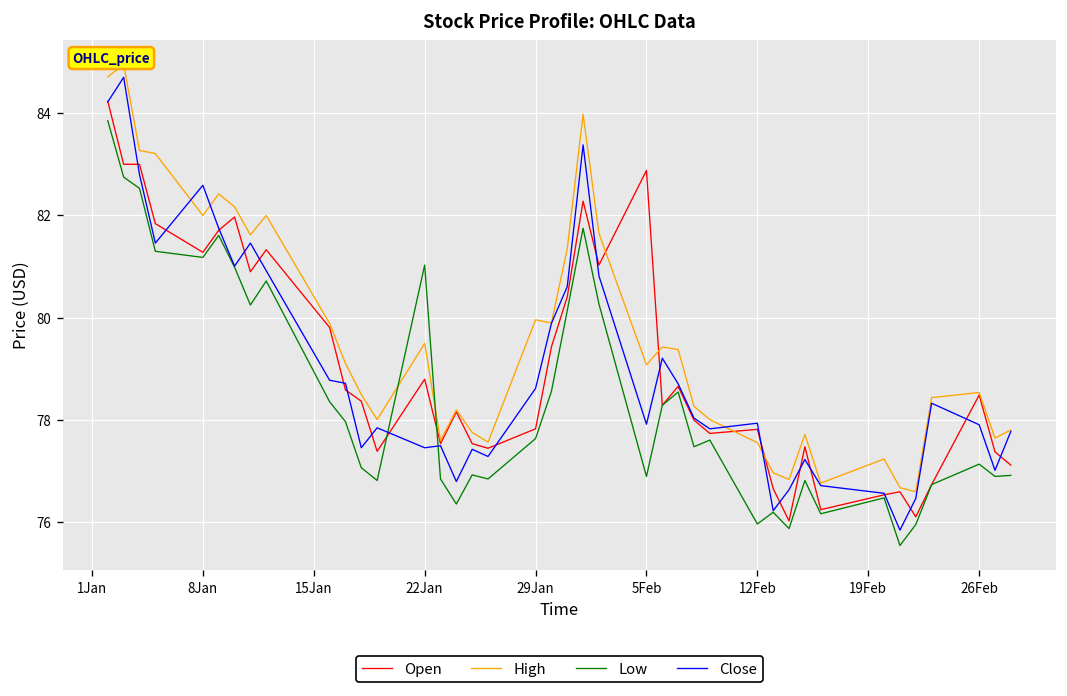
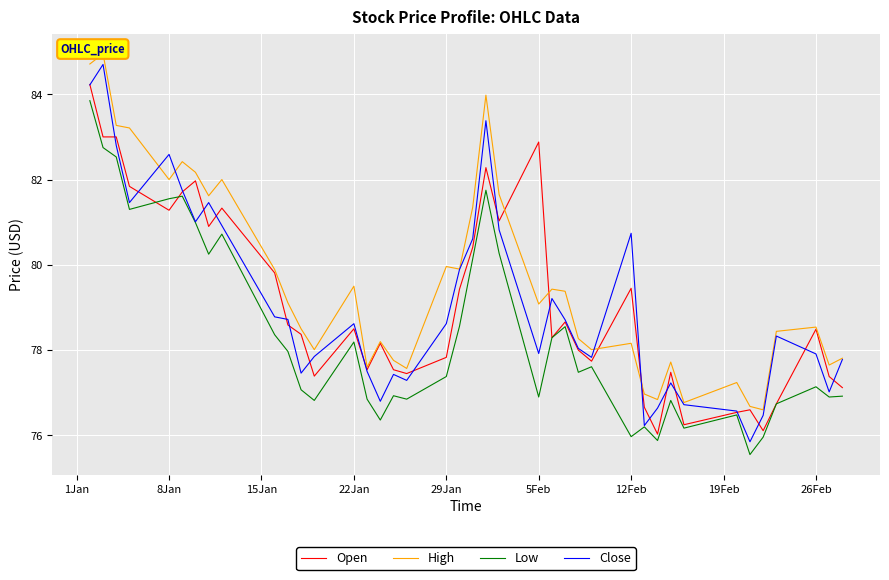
Low, 8Jan: 81.2 -> 81.6
Open, 22Jan: 78.8 -> 78.5
Low, 22Jan: 81.0 -> 78.2
Close, 22Jan: 77.5 -> 78.6
Low, 29Jan: 77.6 -> 77.4
Open, 12Feb: 77.8 -> 79.5
High, 12Feb: 77.6 -> 78.2
Close, 12Feb: 77.9 -> 80.7
